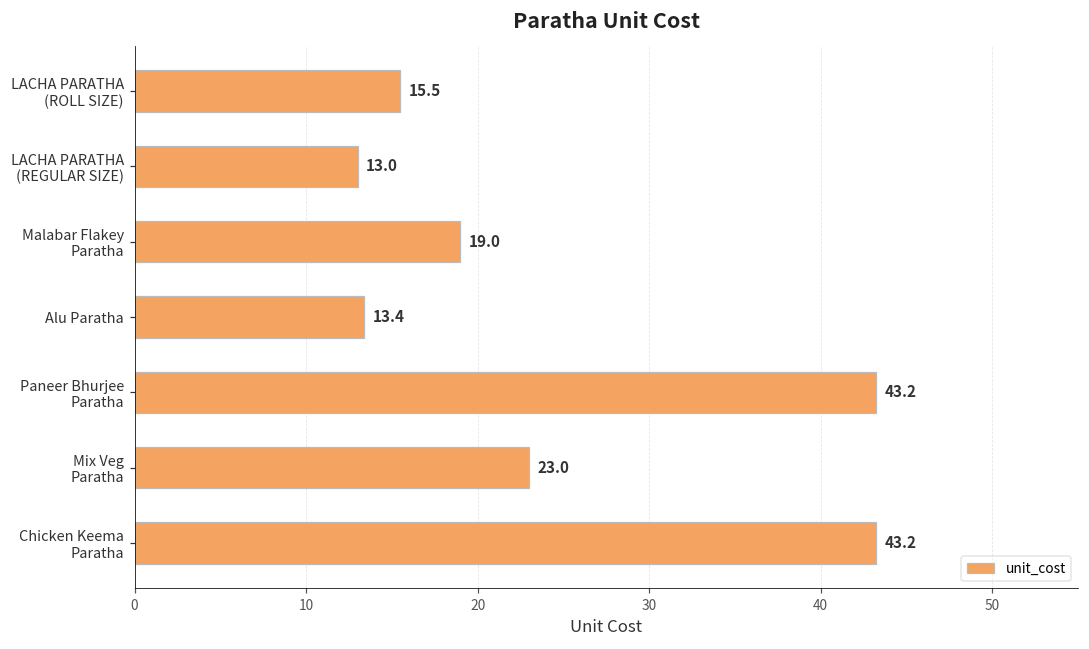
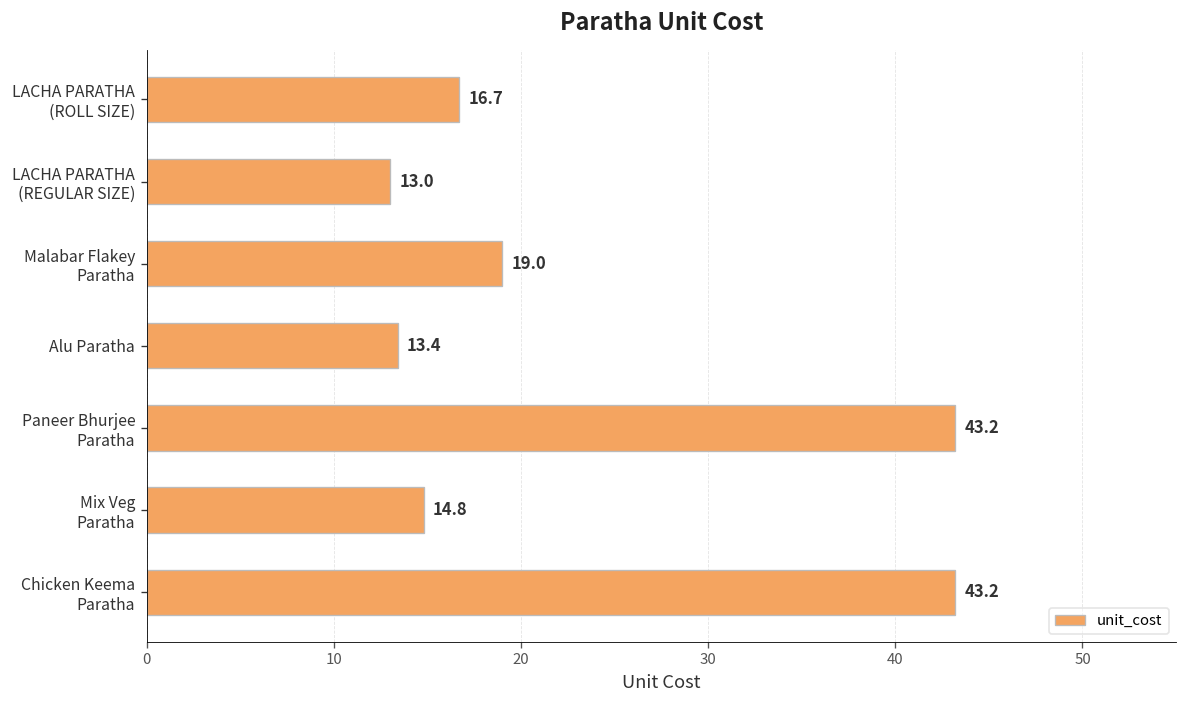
LACHA PARATHA (ROLL SIZE): 15.5 -> 16.7
Mix Veg Paratha: 23.0 -> 14.8
